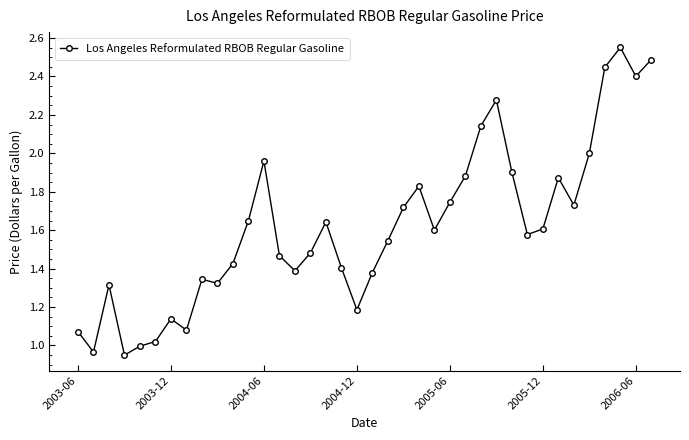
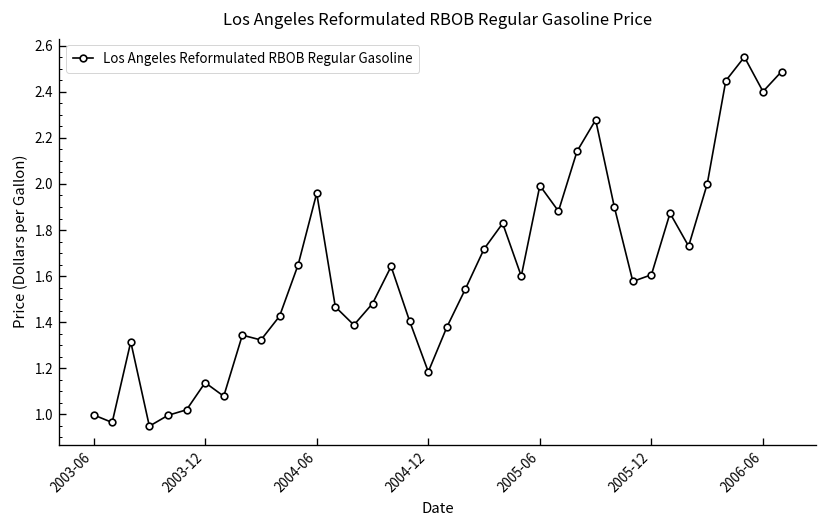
2003-06: 1.07 -> 1.00
2005-06: 1.75 -> 1.99
